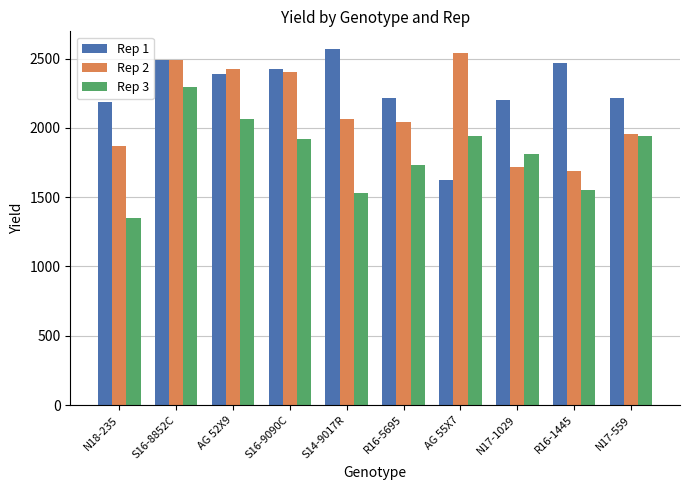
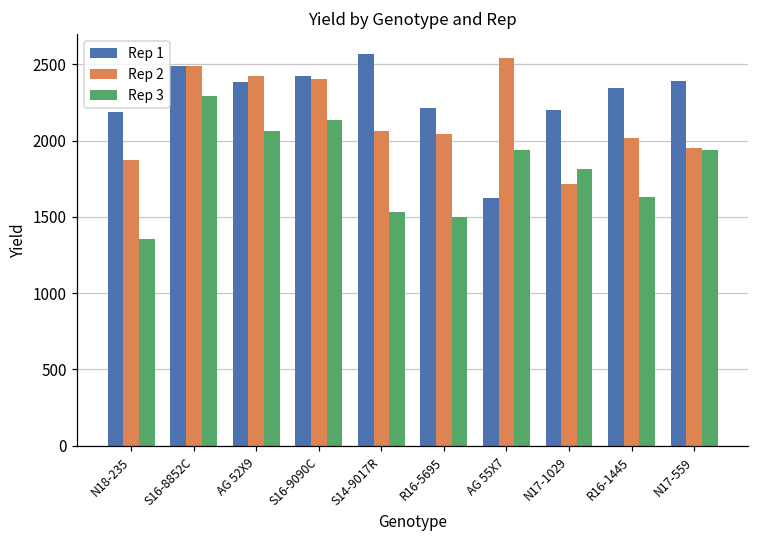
Rep 3, S16-9090C: 1920 -> 2140
Rep 3, R16-5695: 1730 -> 1500
Rep 1, R16-1445: 2470 -> 2340
Rep 2, R16-1445: 1690 -> 2020
Rep 3, R16-1445: 1550 -> 1630
Rep 1, N17-559: 2210 -> 2390
